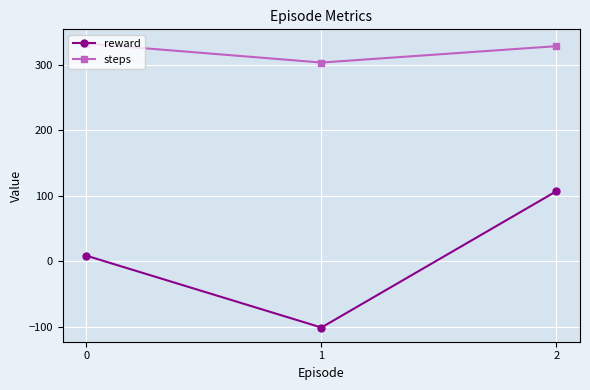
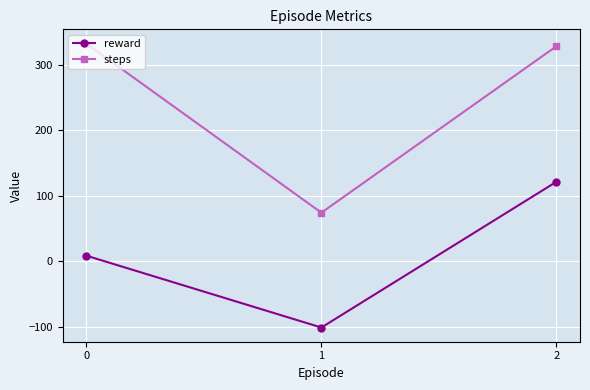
steps, 1: 300 -> 70
reward, 2: 110 -> 120
